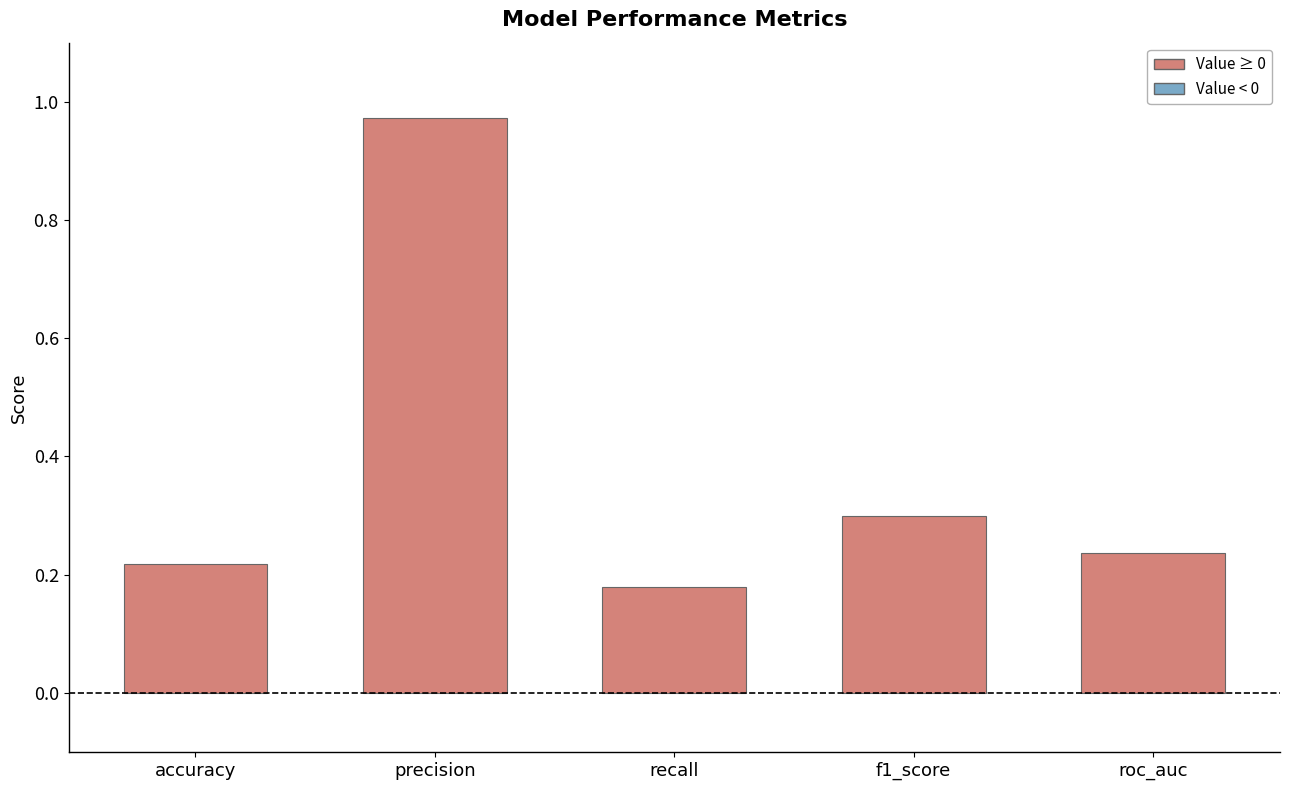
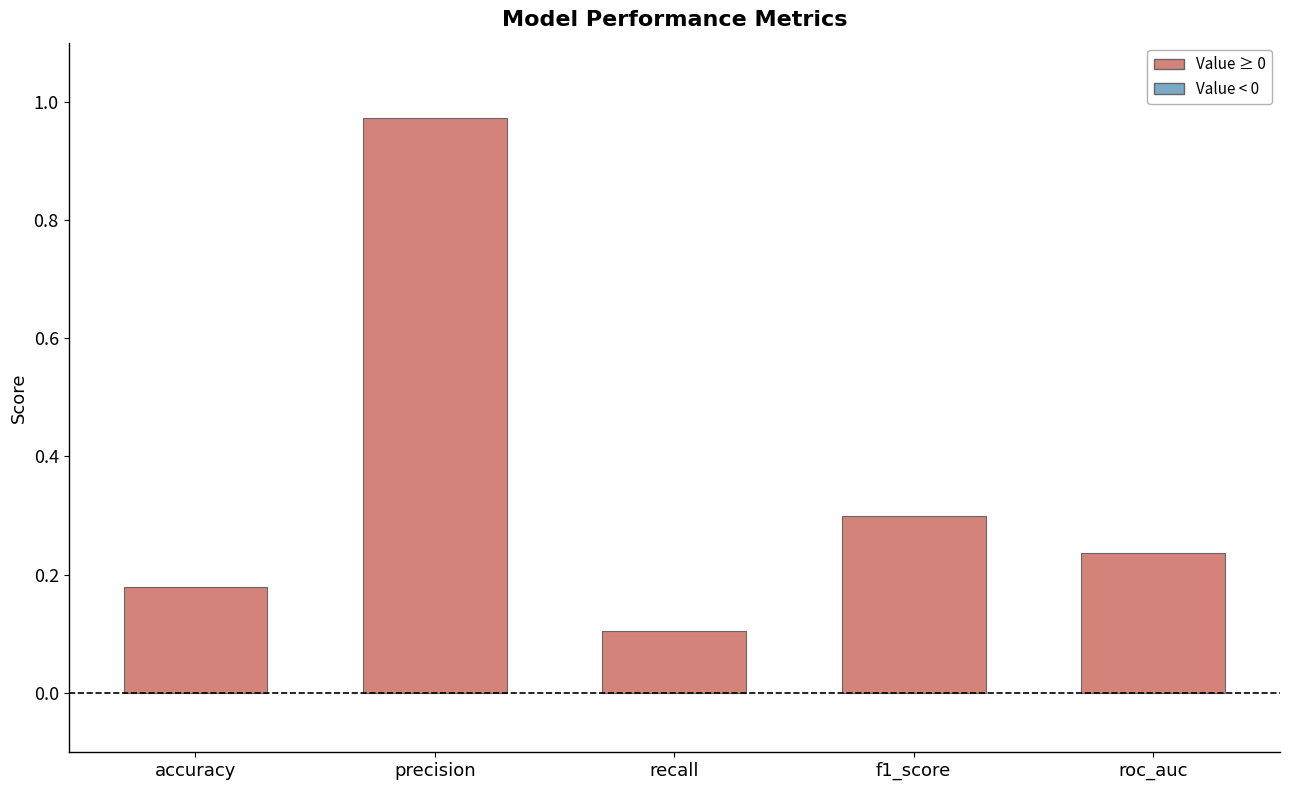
accuracy: 0.22 -> 0.18
recall: 0.18 -> 0.10
